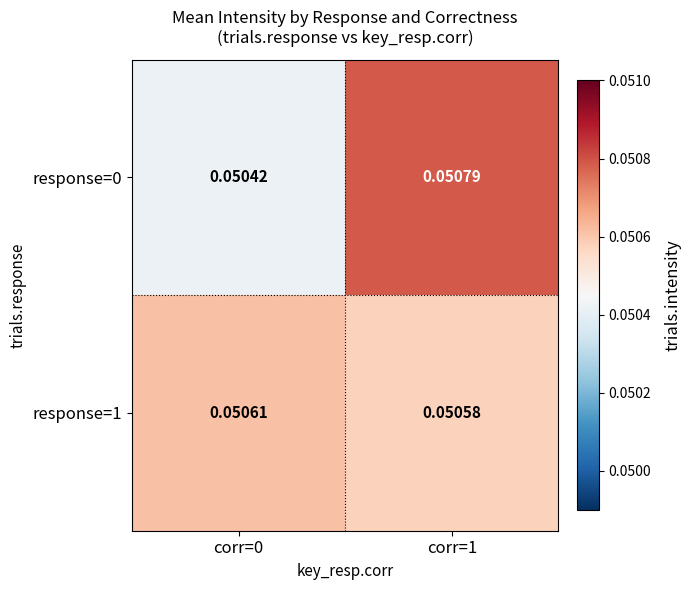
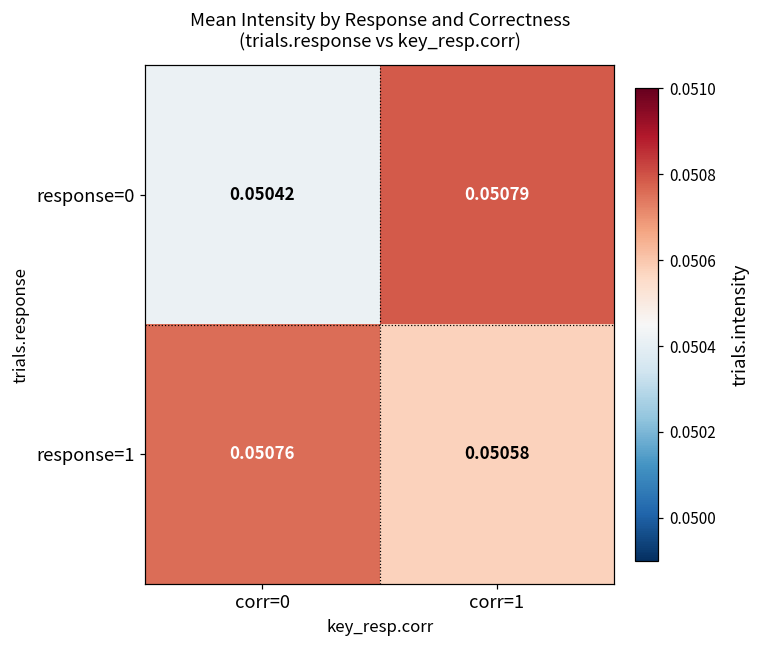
response=1, corr=0: 0.05061 -> 0.05076
